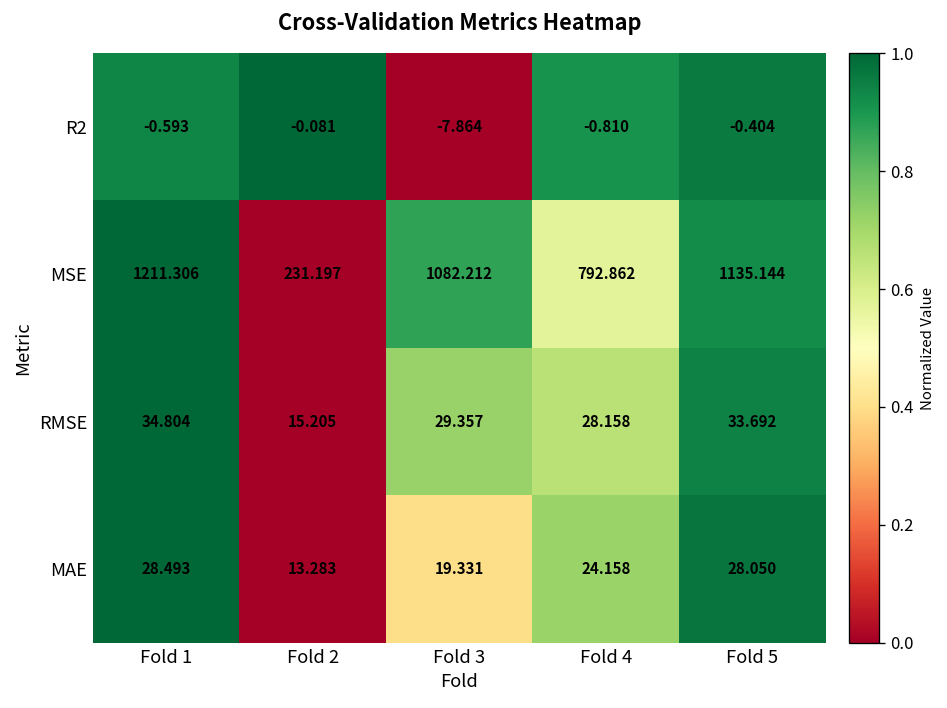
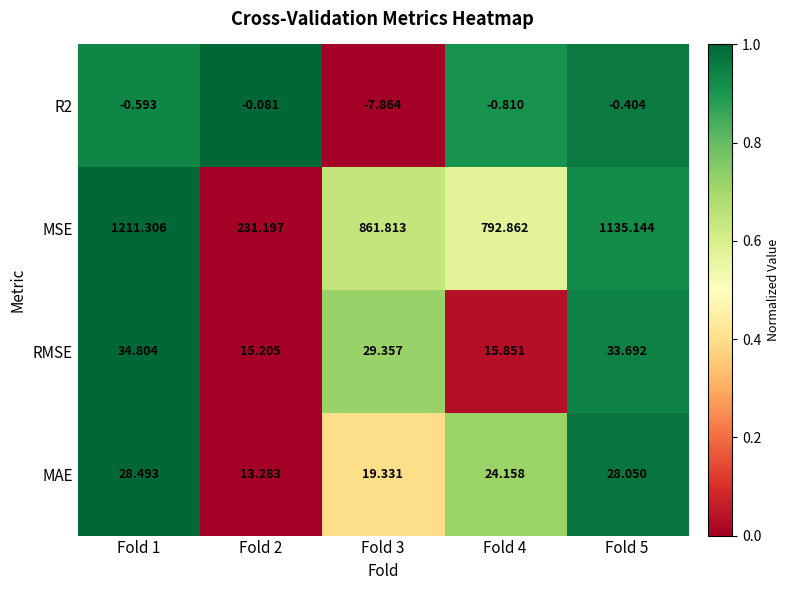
MSE, Fold 3: 1082.212 -> 861.813
RMSE, Fold 4: 28.158 -> 15.851
